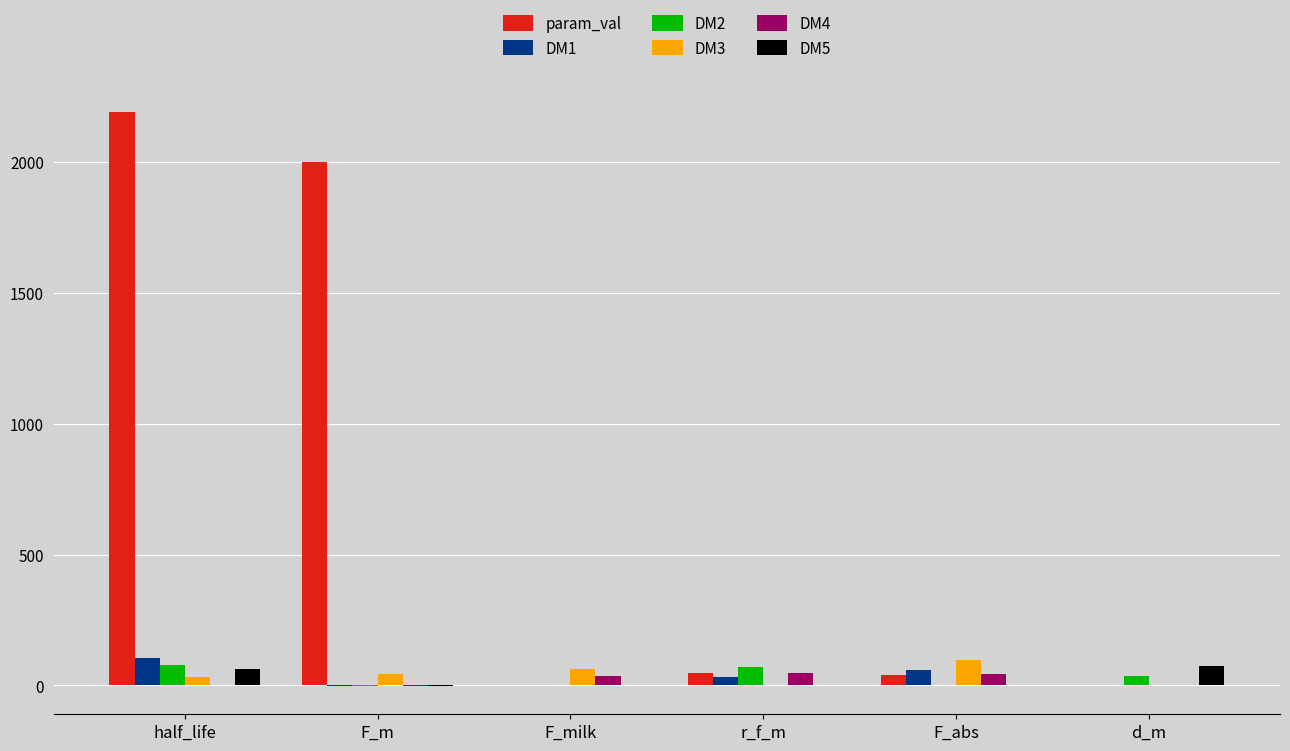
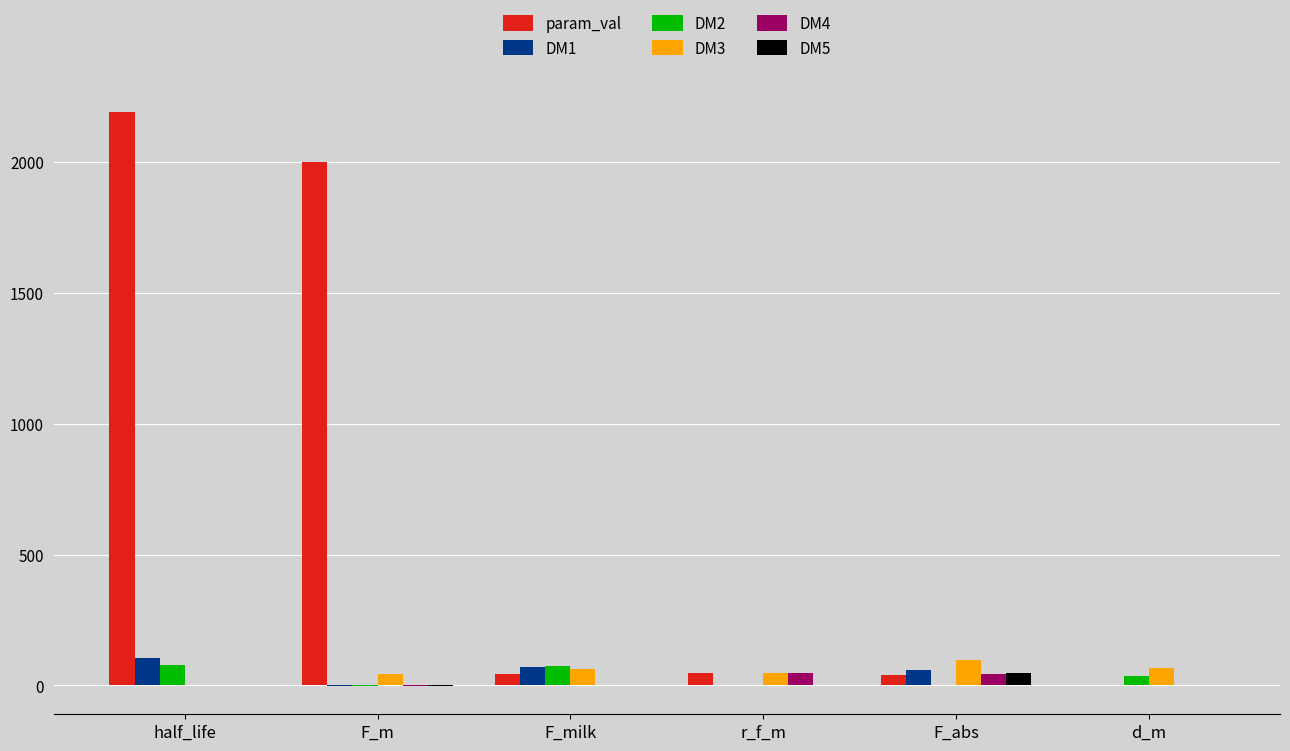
DM3, half_life: 30 -> 0
DM5, half_life: 60 -> 0
param_val, F_milk: 0 -> 40
DM1, F_milk: 0 -> 70
DM2, F_milk: 0 -> 80
DM4, F_milk: 30 -> 0
DM1, r_f_m: 30 -> 0
DM2, r_f_m: 70 -> 0
DM3, r_f_m: 0 -> 50
DM5, F_abs: 0 -> 50
DM3, d_m: 0 -> 70
DM5, d_m: 80 -> 0
